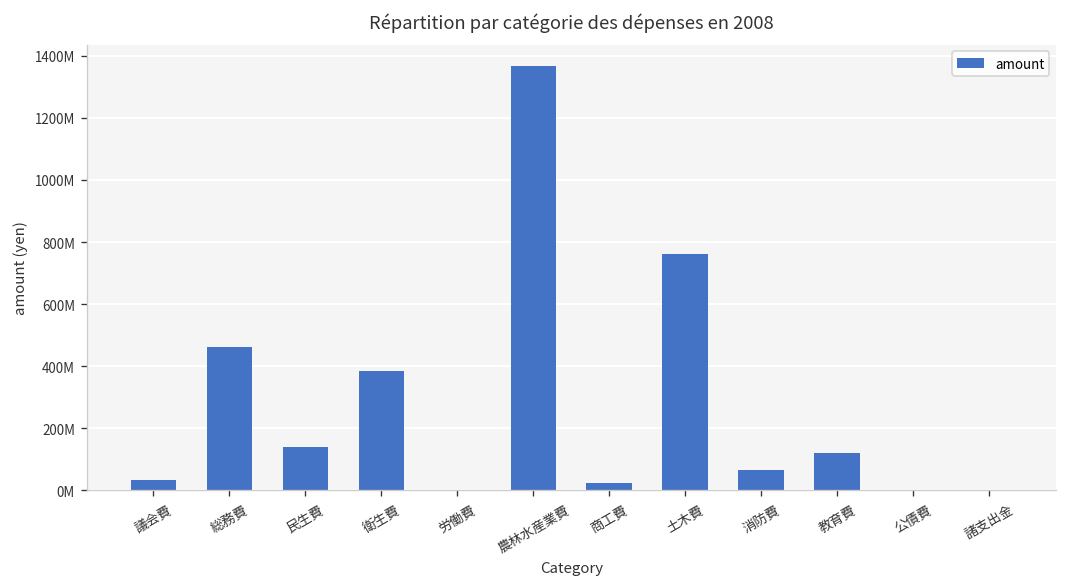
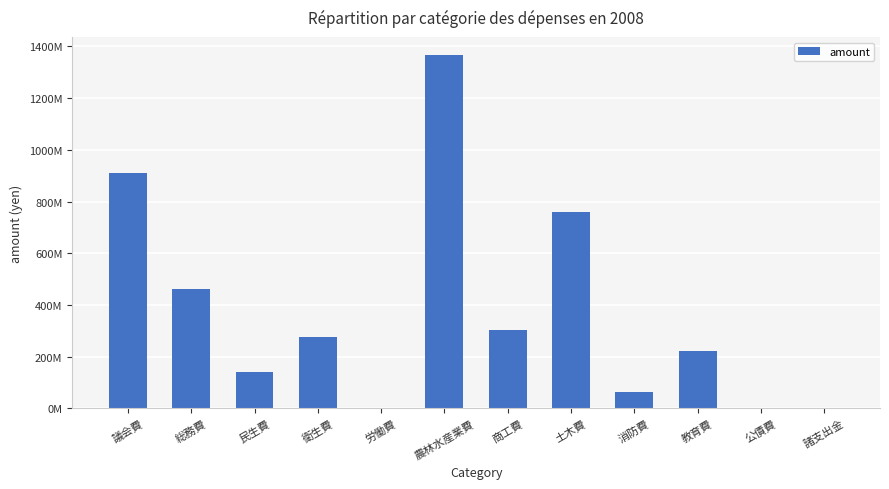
議会費: 30000000 -> 910000000
衛生費: 380000000 -> 280000000
商工費: 20000000 -> 310000000
教育費: 120000000 -> 220000000
